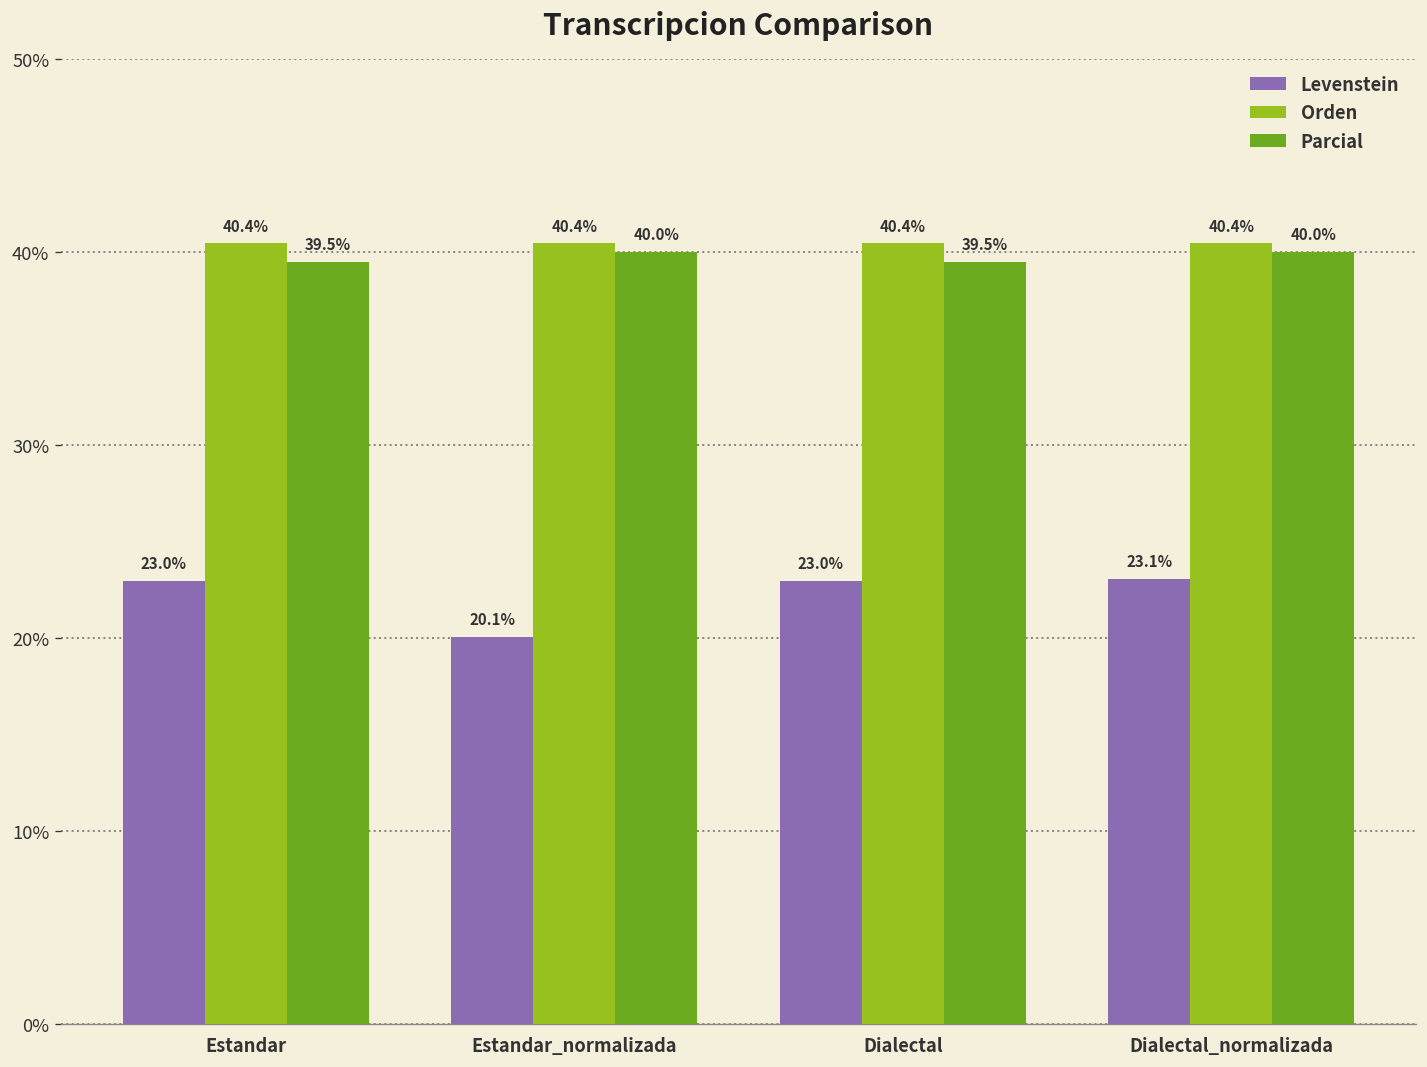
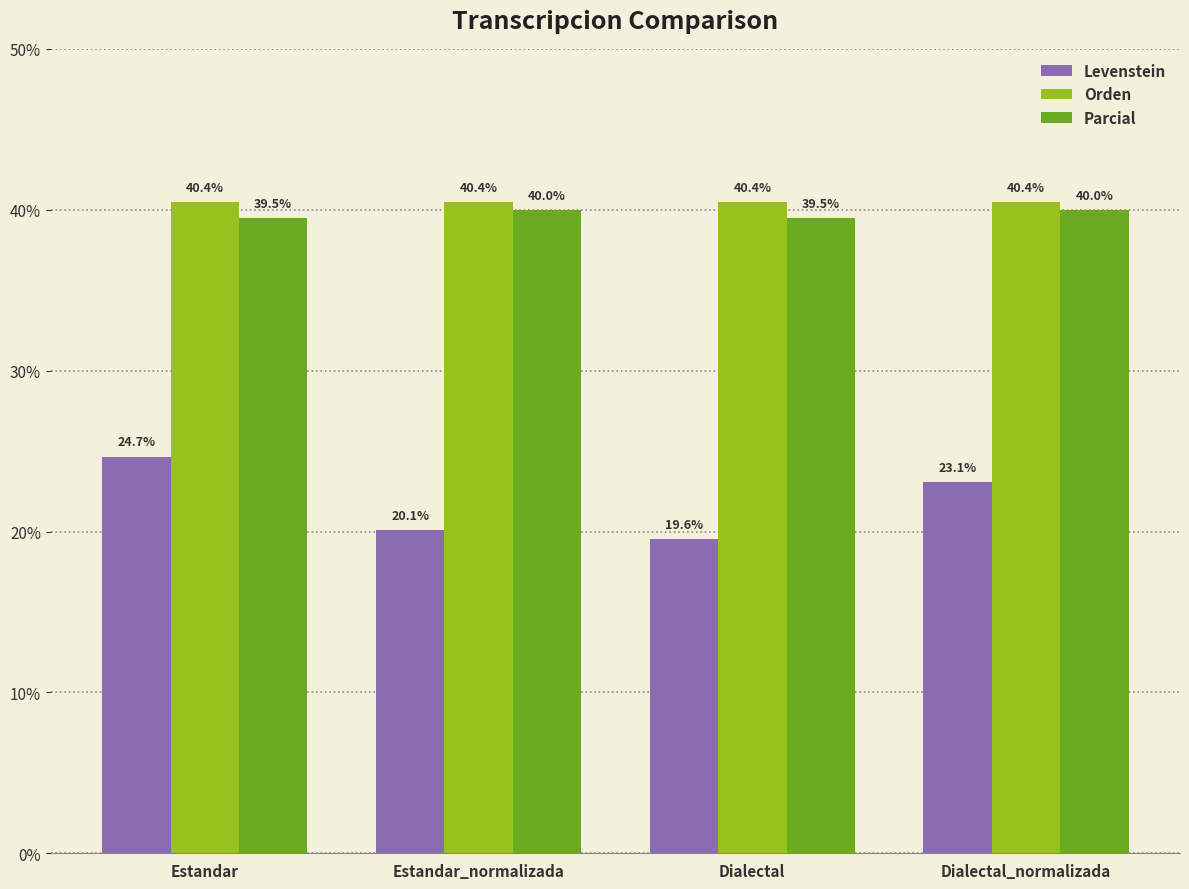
Levenstein, Estandar: 23.0% -> 24.7%
Levenstein, Dialectal: 23.0% -> 19.6%
